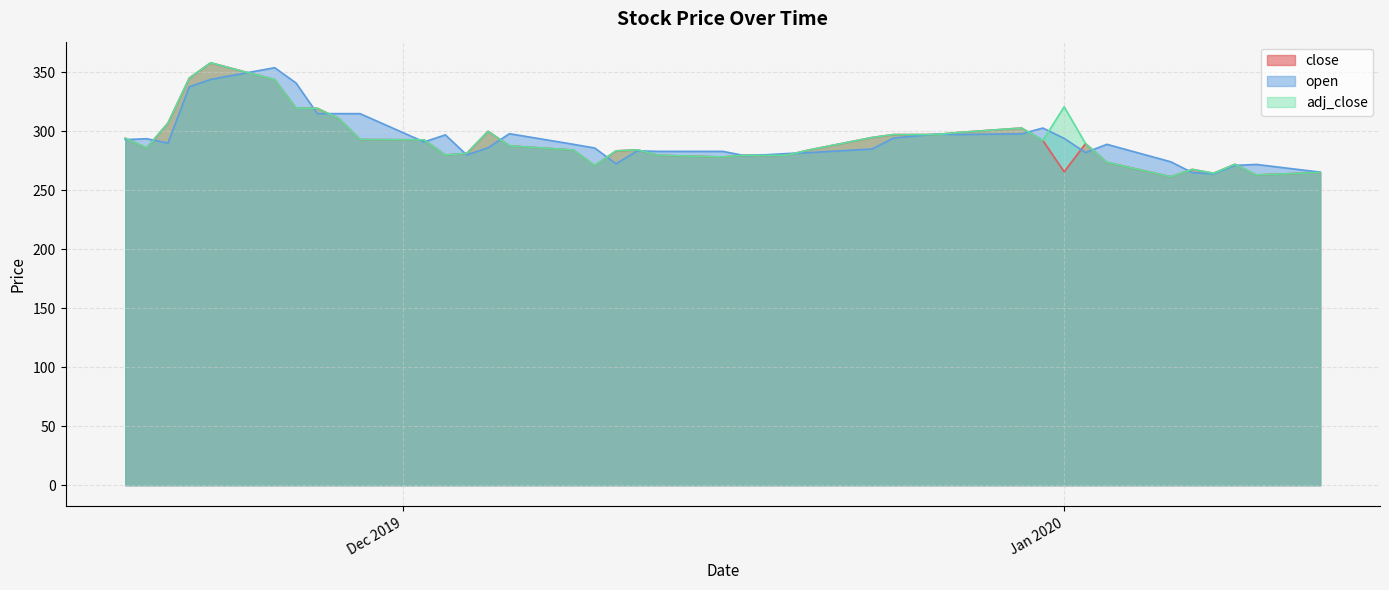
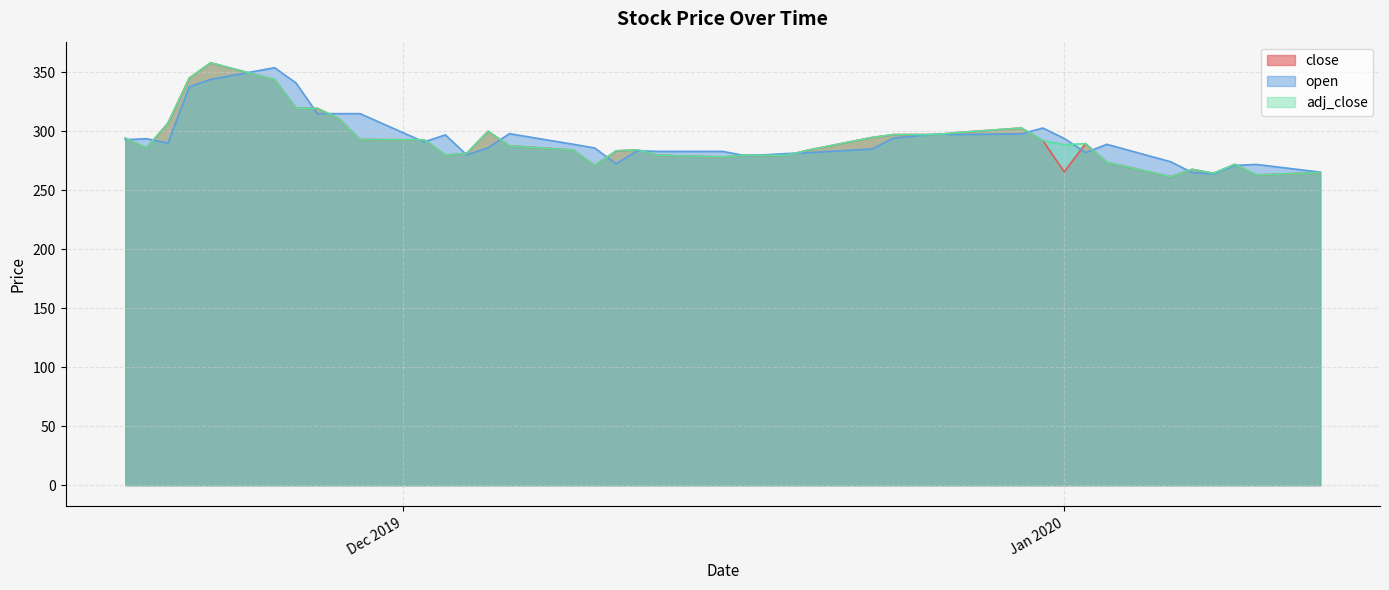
adj_close, Jan 2020: 321 -> 289
